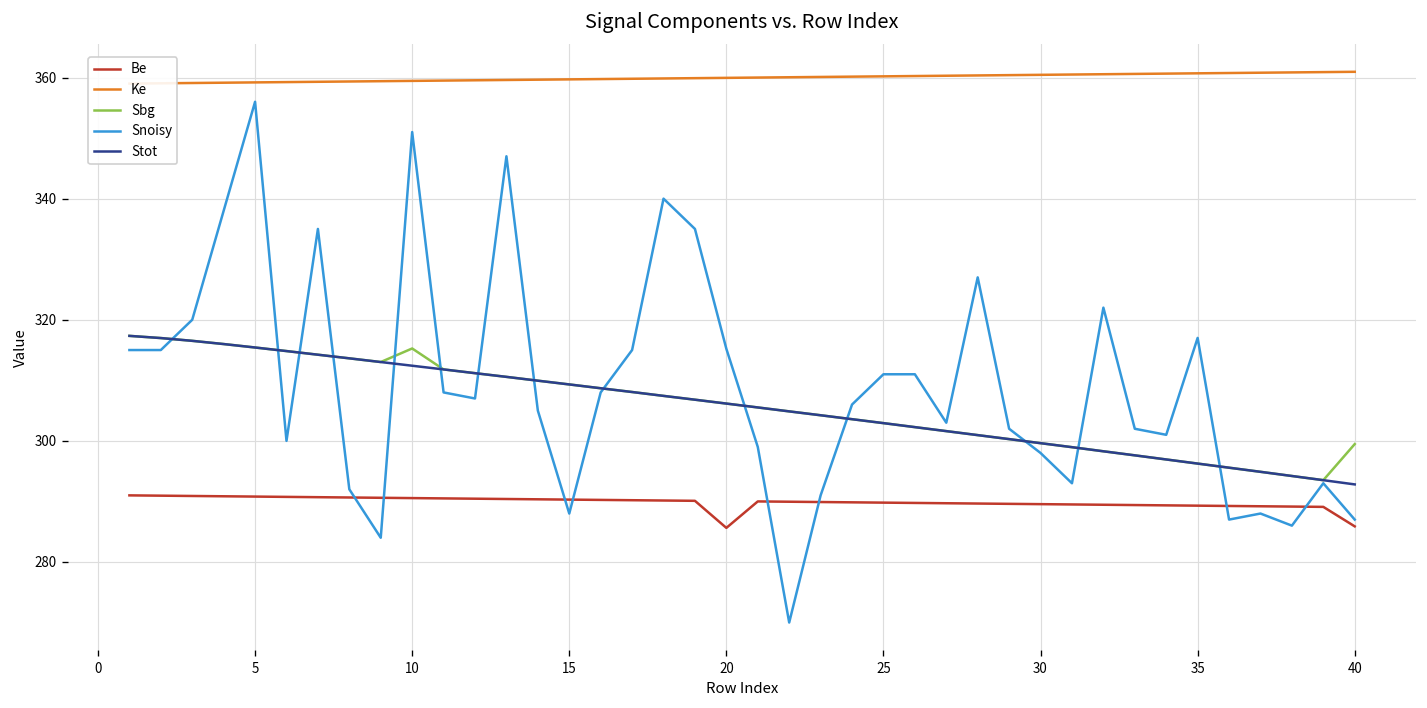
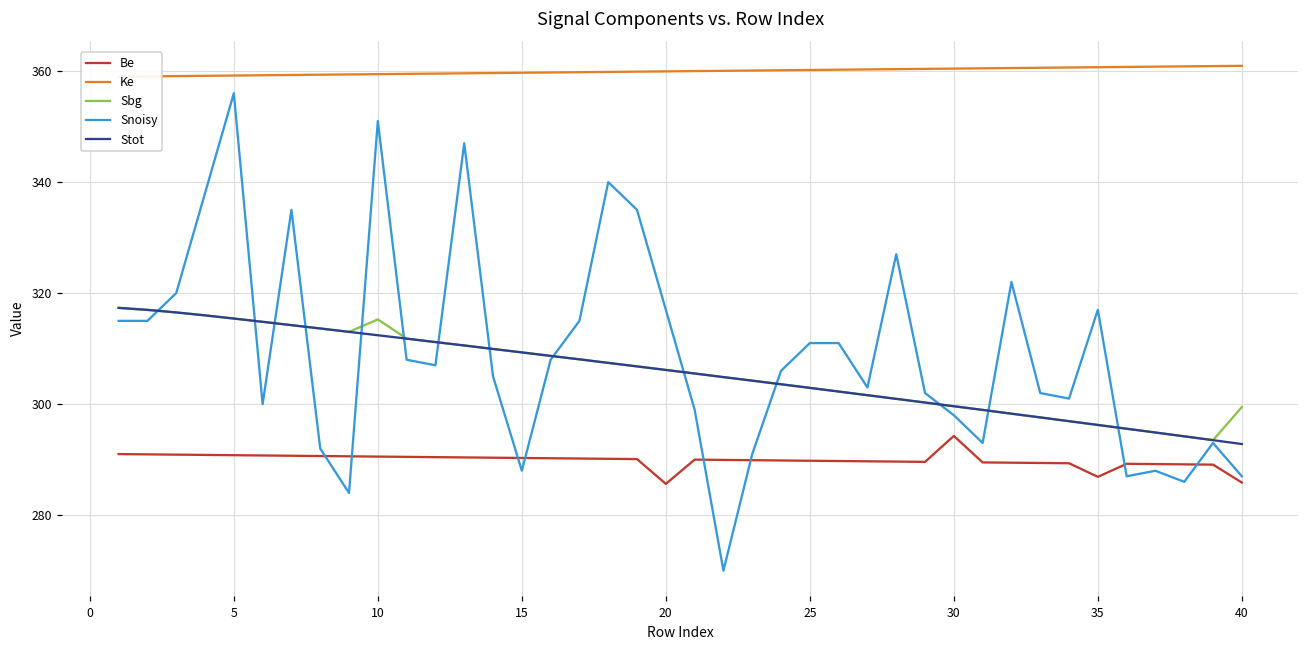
Snoisy, 20: 315 -> 317
Be, 30: 290 -> 294
Be, 35: 289 -> 287
